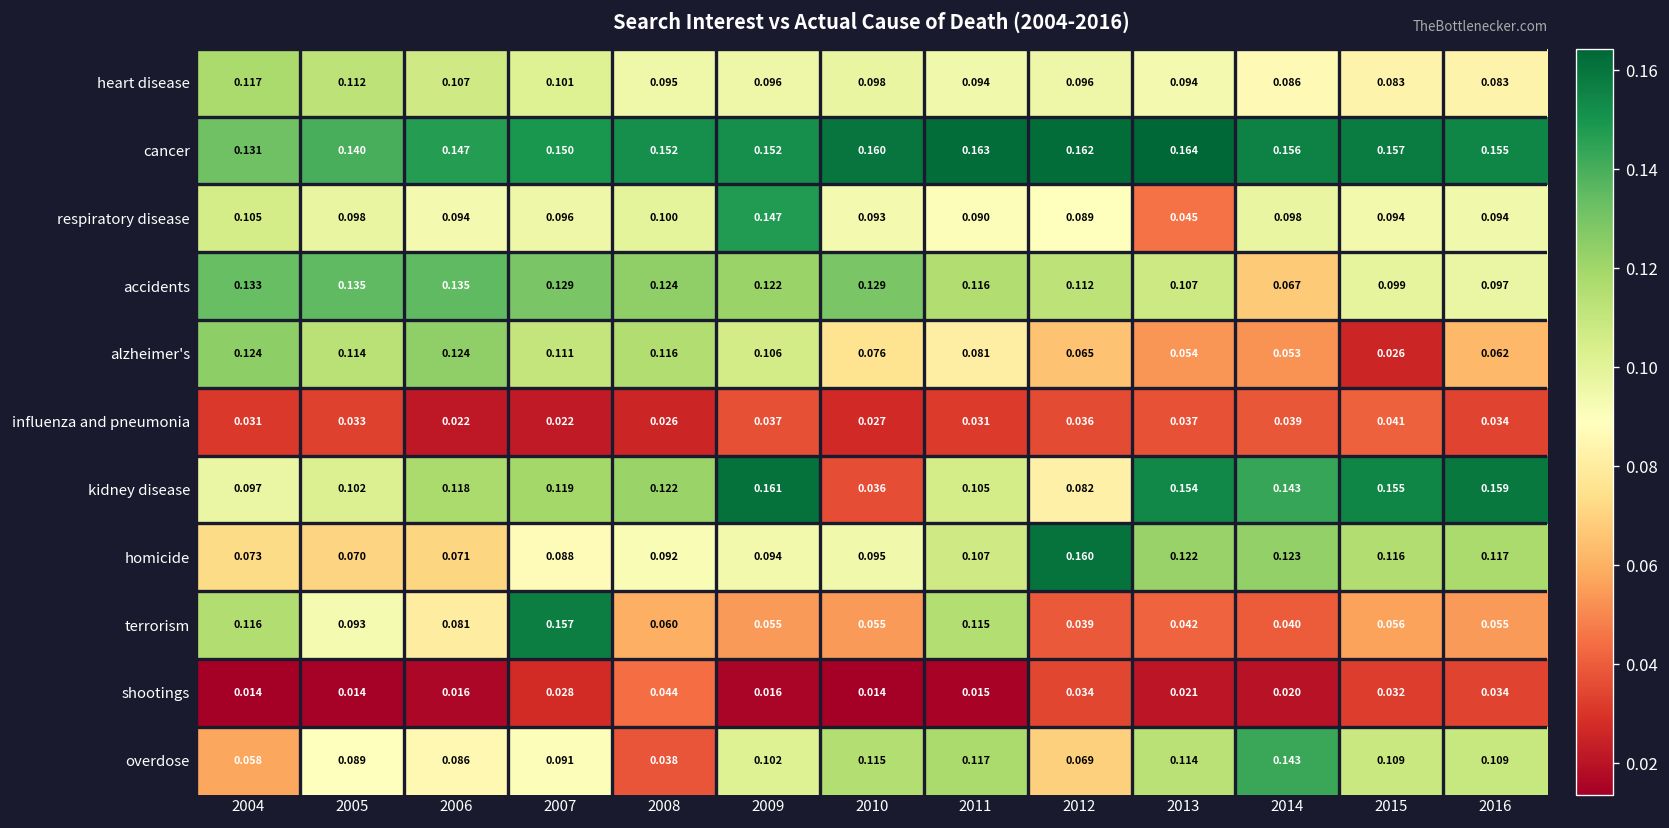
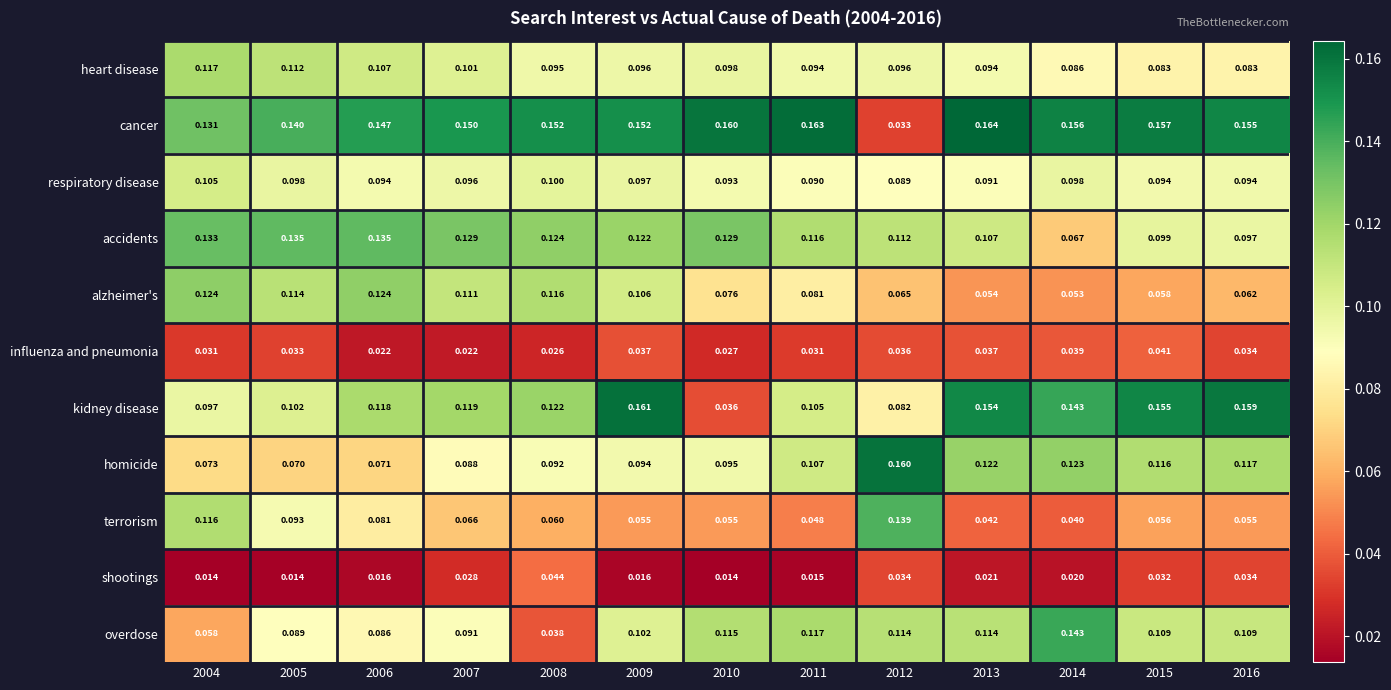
cancer, 2012: 0.162 -> 0.033
respiratory disease, 2009: 0.147 -> 0.097
respiratory disease, 2013: 0.045 -> 0.091
alzheimer's, 2015: 0.026 -> 0.058
terrorism, 2007: 0.157 -> 0.066
terrorism, 2011: 0.115 -> 0.048
terrorism, 2012: 0.039 -> 0.139
overdose, 2012: 0.069 -> 0.114
